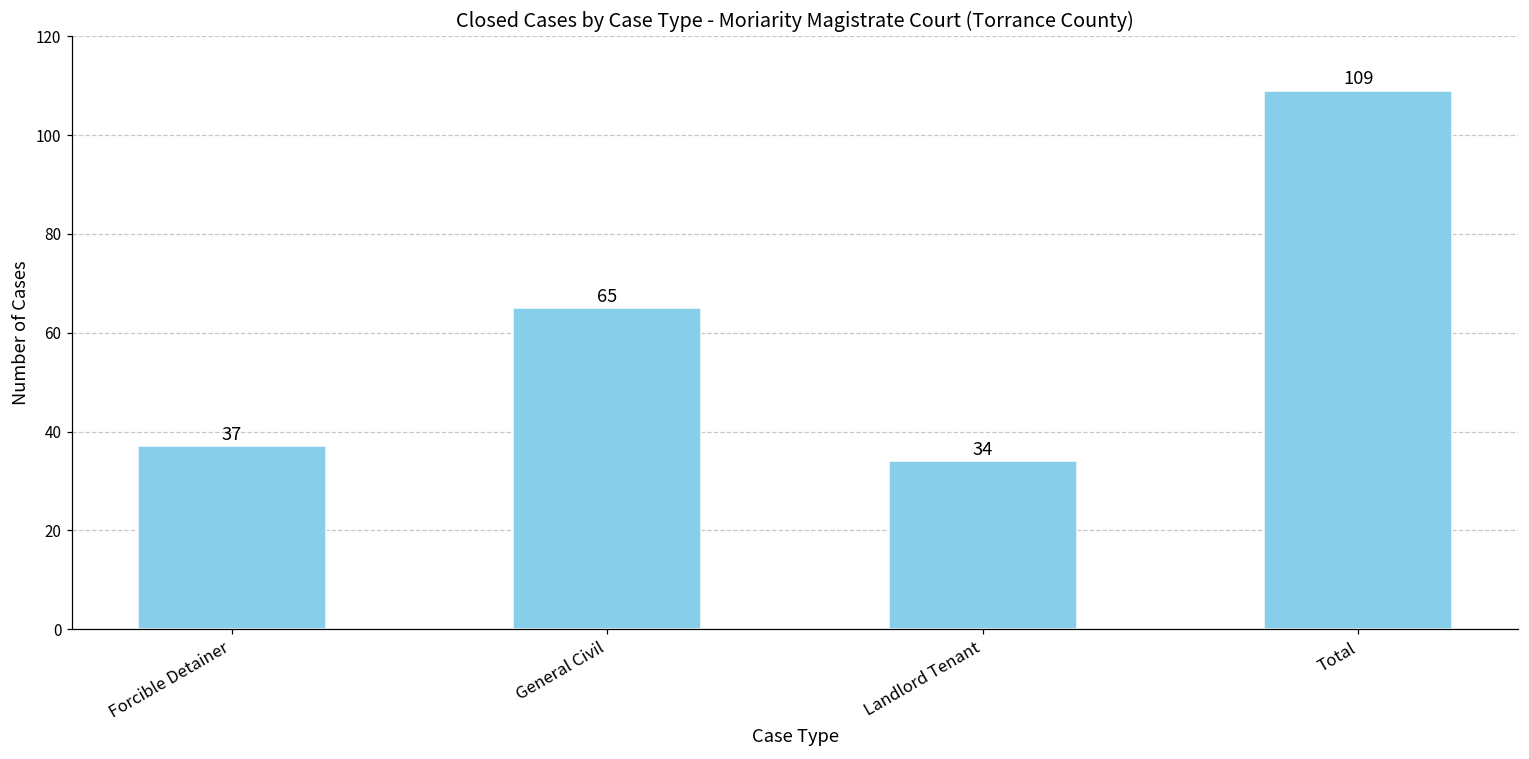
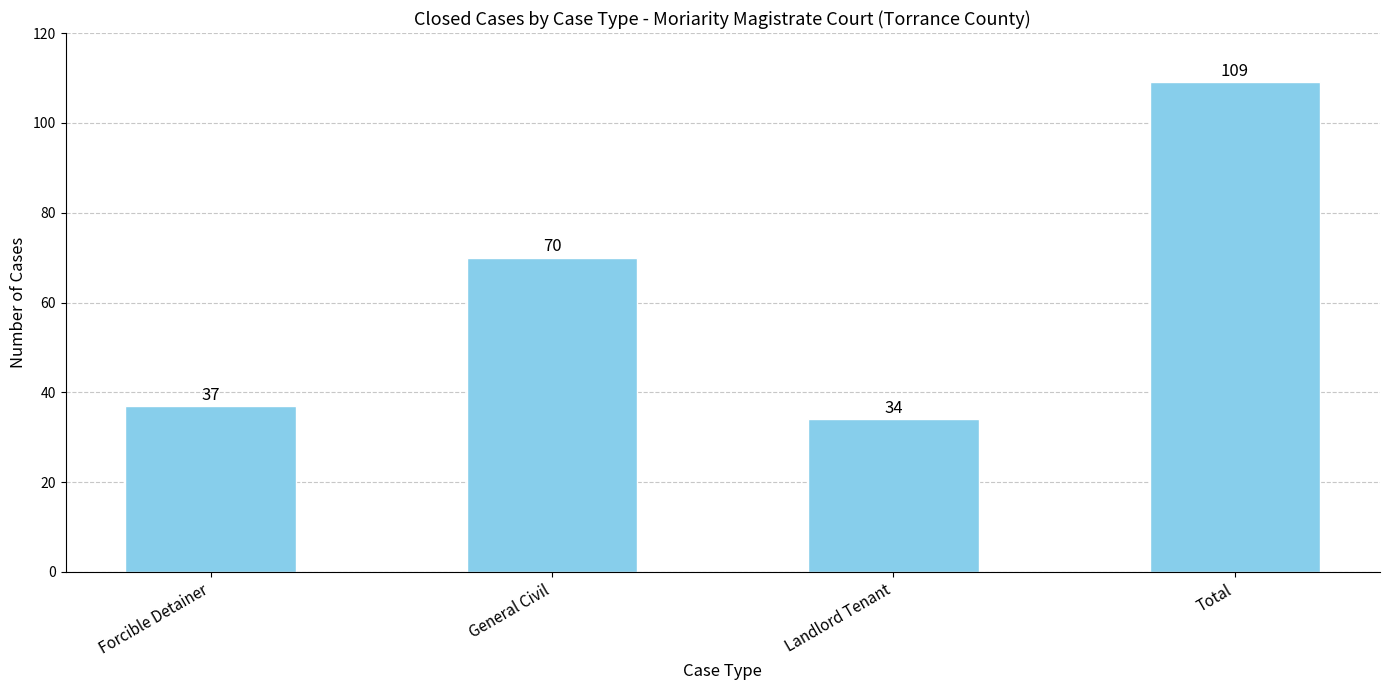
General Civil: 65 -> 70
